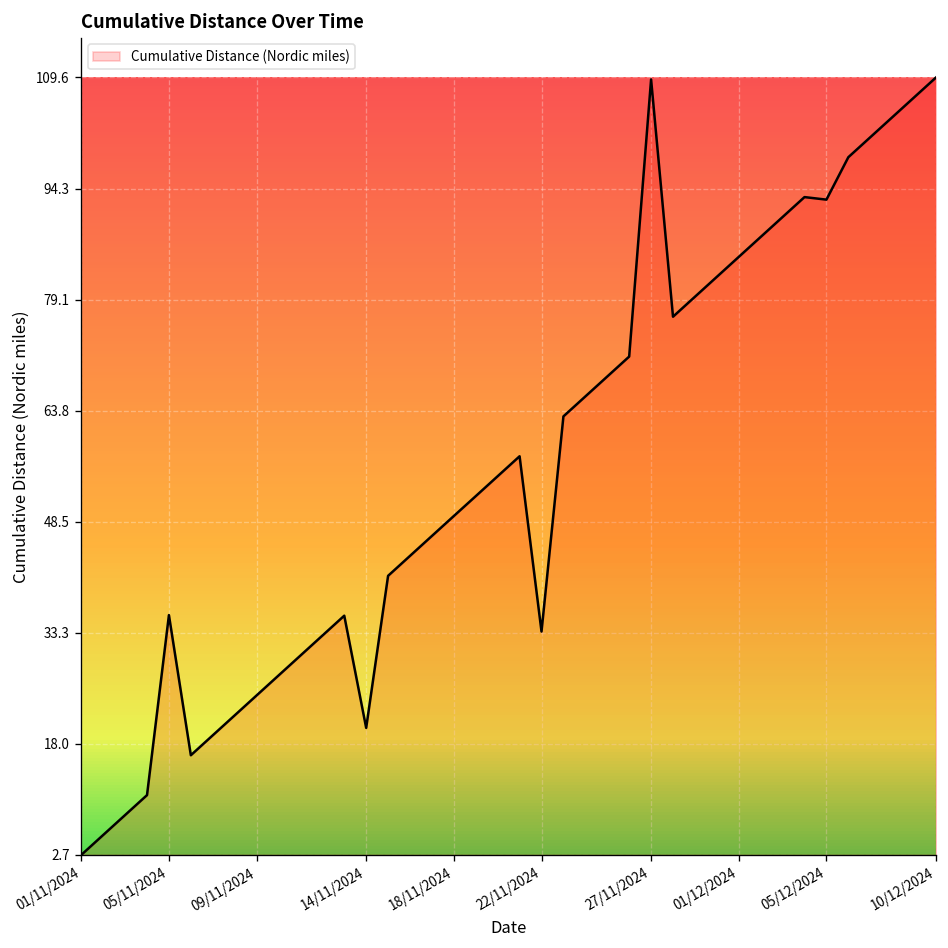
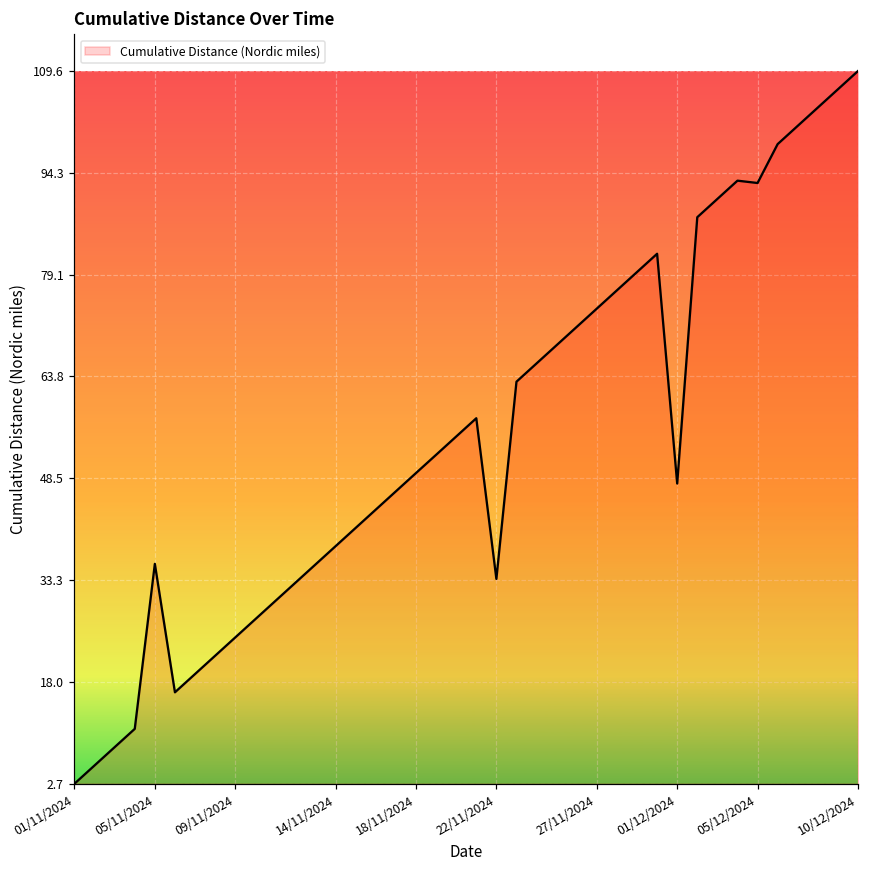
14/11/2024: 20 -> 38
27/11/2024: 109 -> 74
01/12/2024: 85 -> 48
